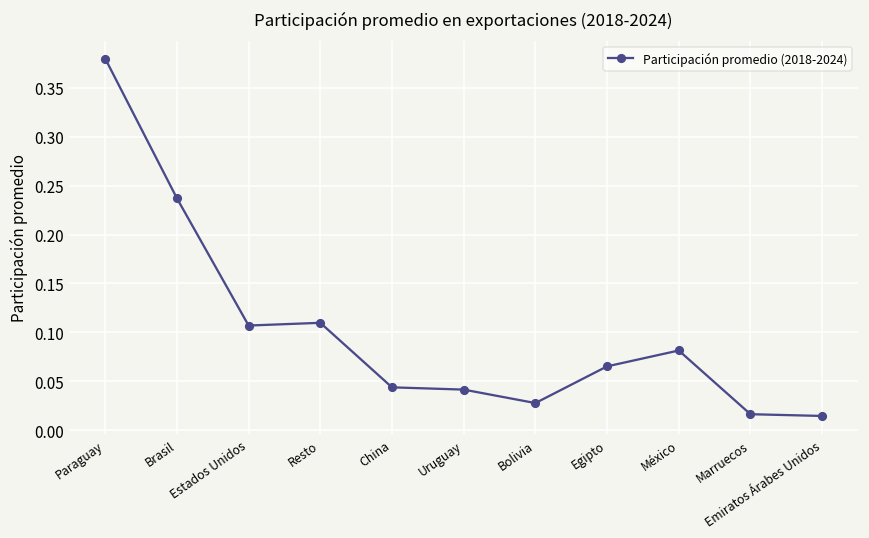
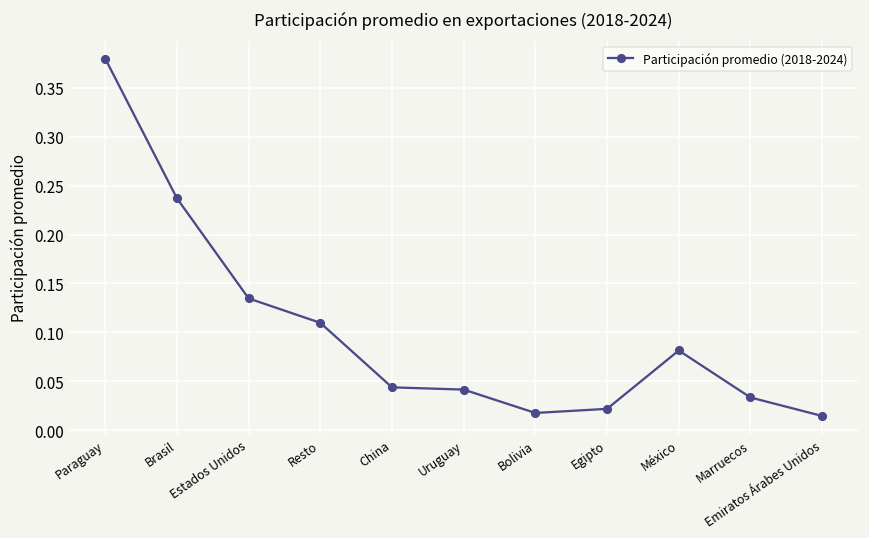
Estados Unidos: 0.11 -> 0.13
Bolivia: 0.03 -> 0.02
Egipto: 0.07 -> 0.02
Marruecos: 0.02 -> 0.03
